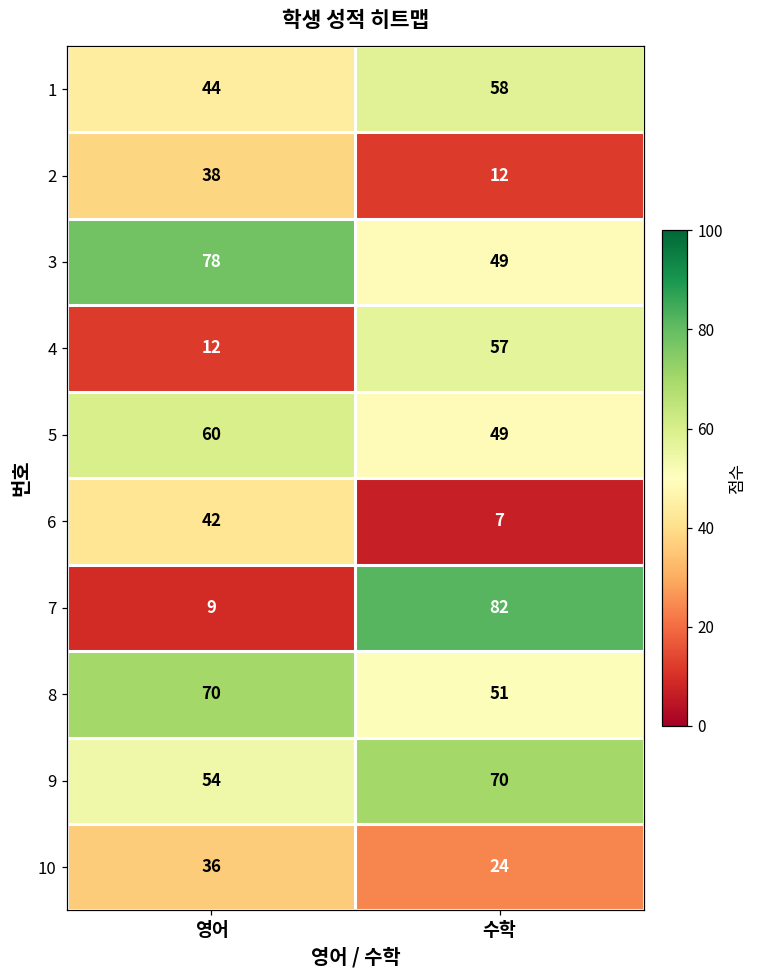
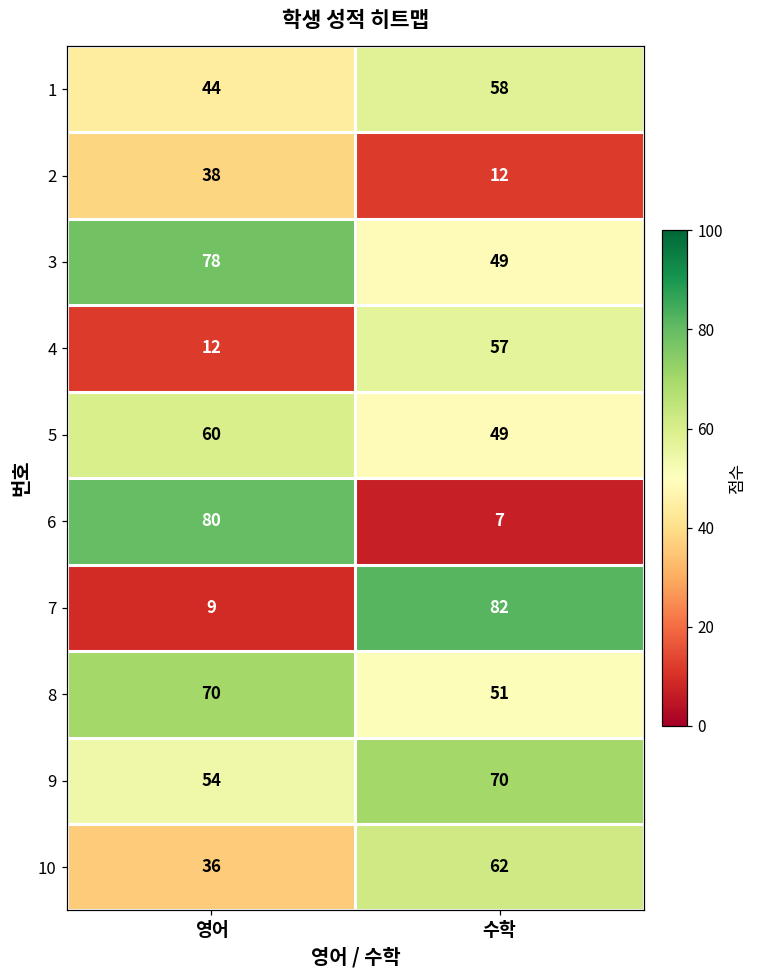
6, 영어: 42 -> 80
10, 수학: 24 -> 62
